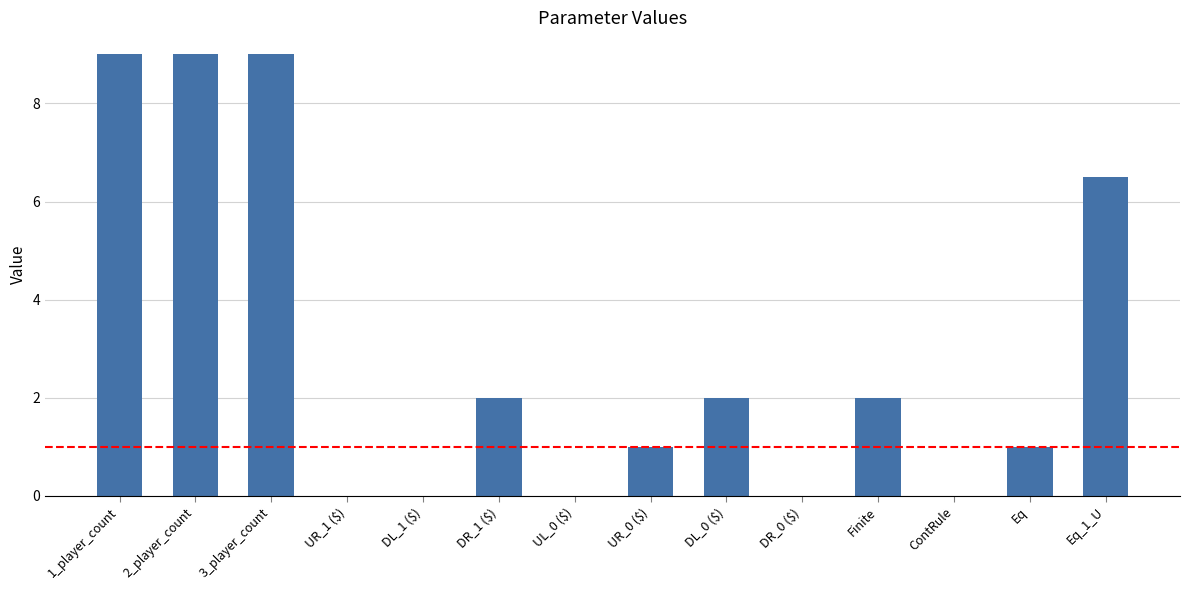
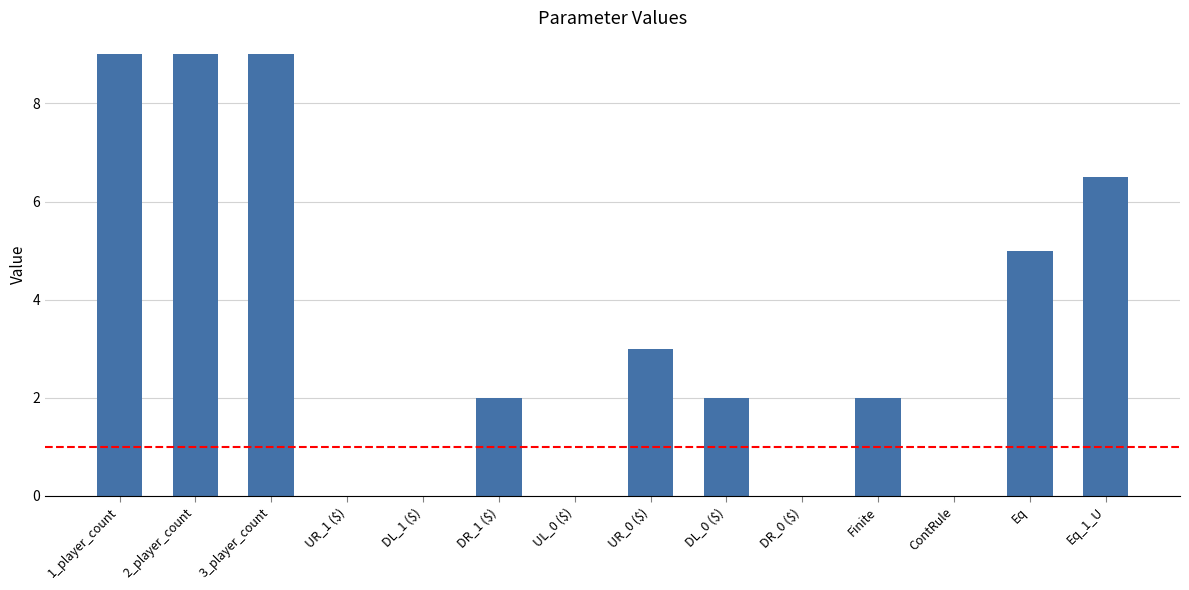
UR_0 ($): 1 -> 3
Eq: 1 -> 5
